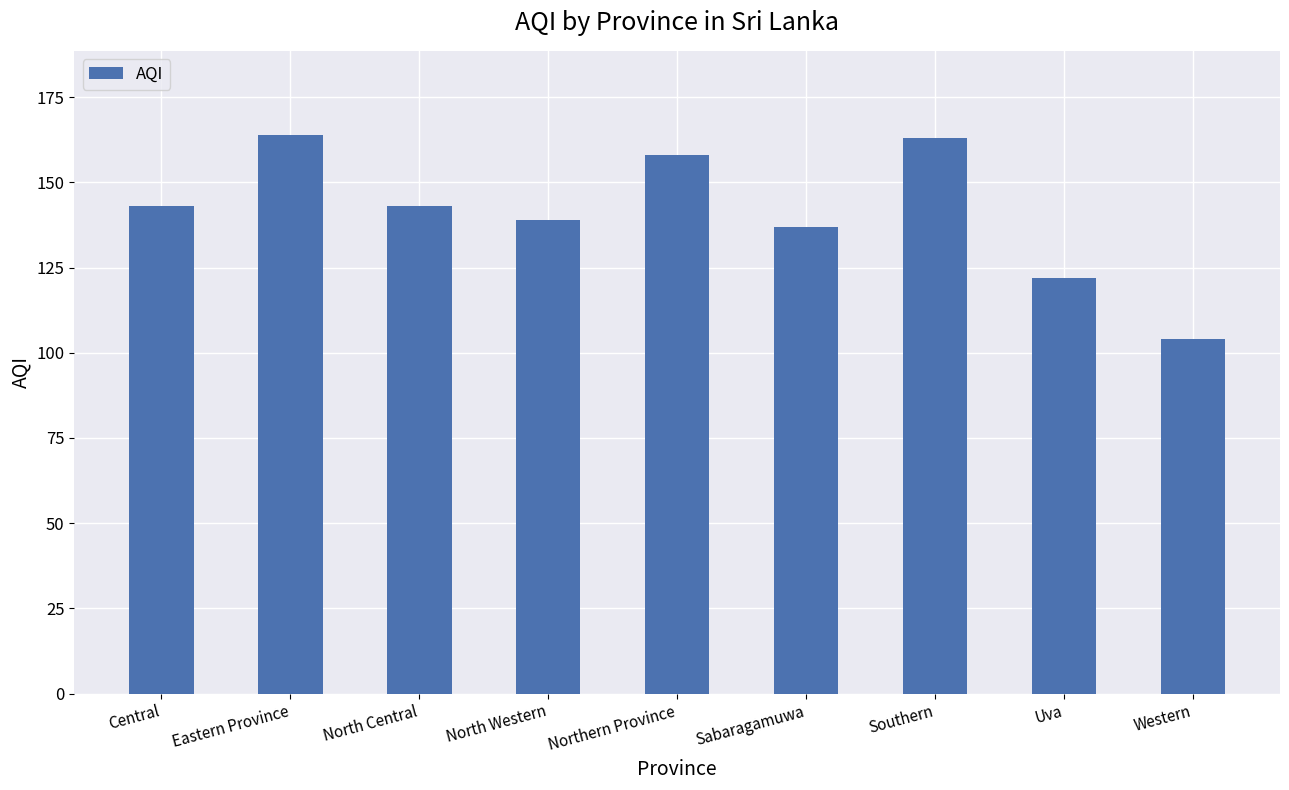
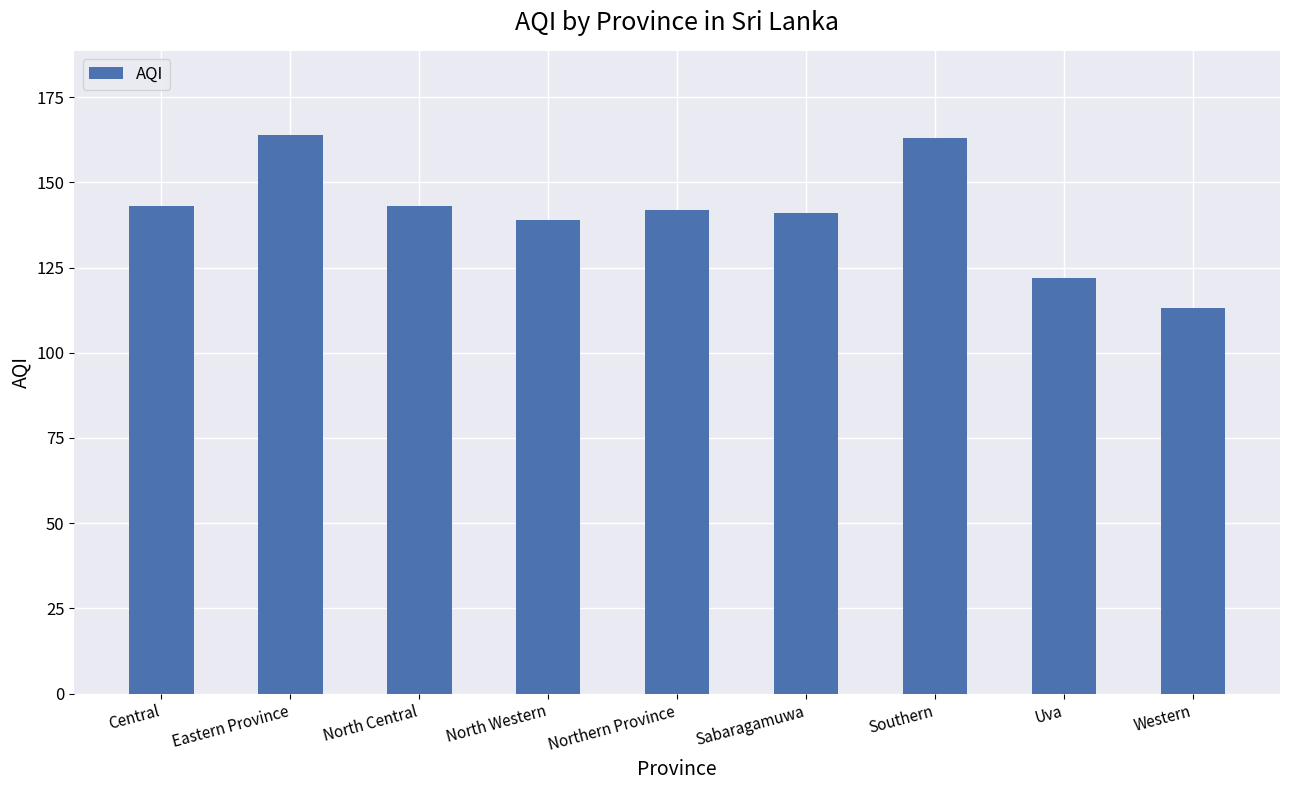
Northern Province: 158 -> 142
Sabaragamuwa: 137 -> 141
Western: 104 -> 113
